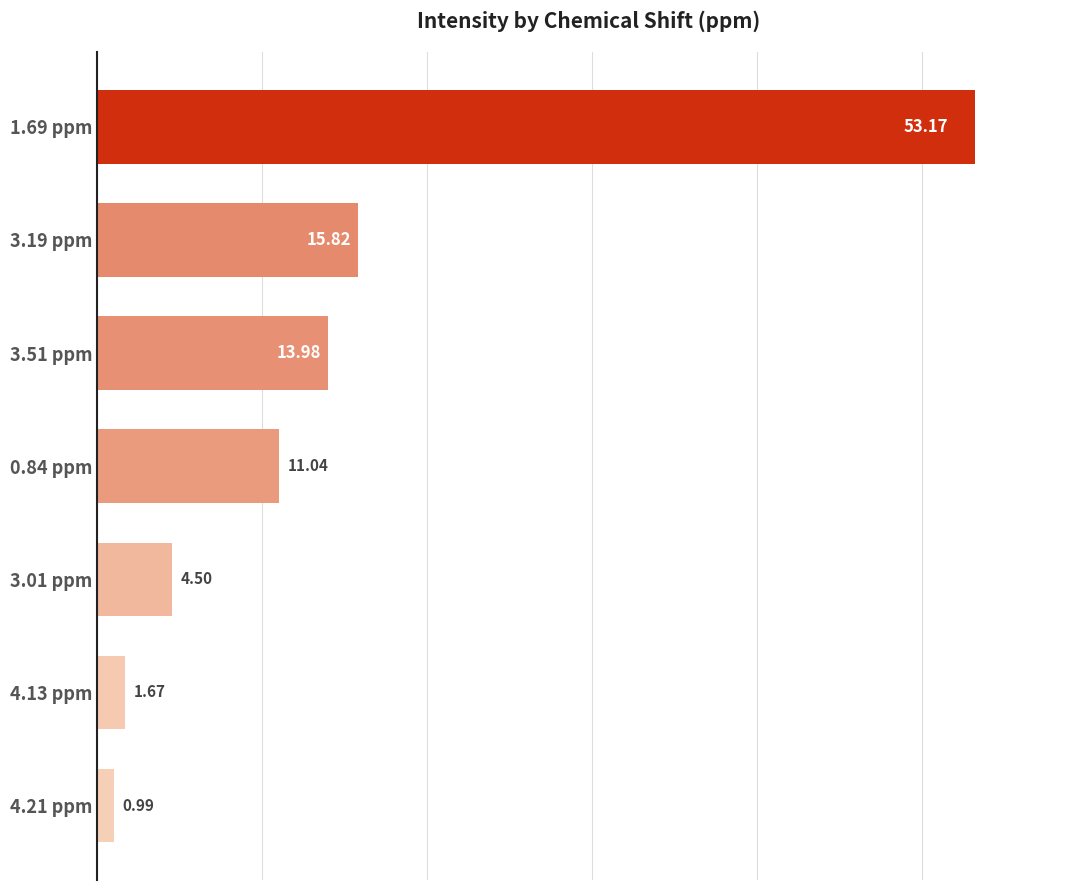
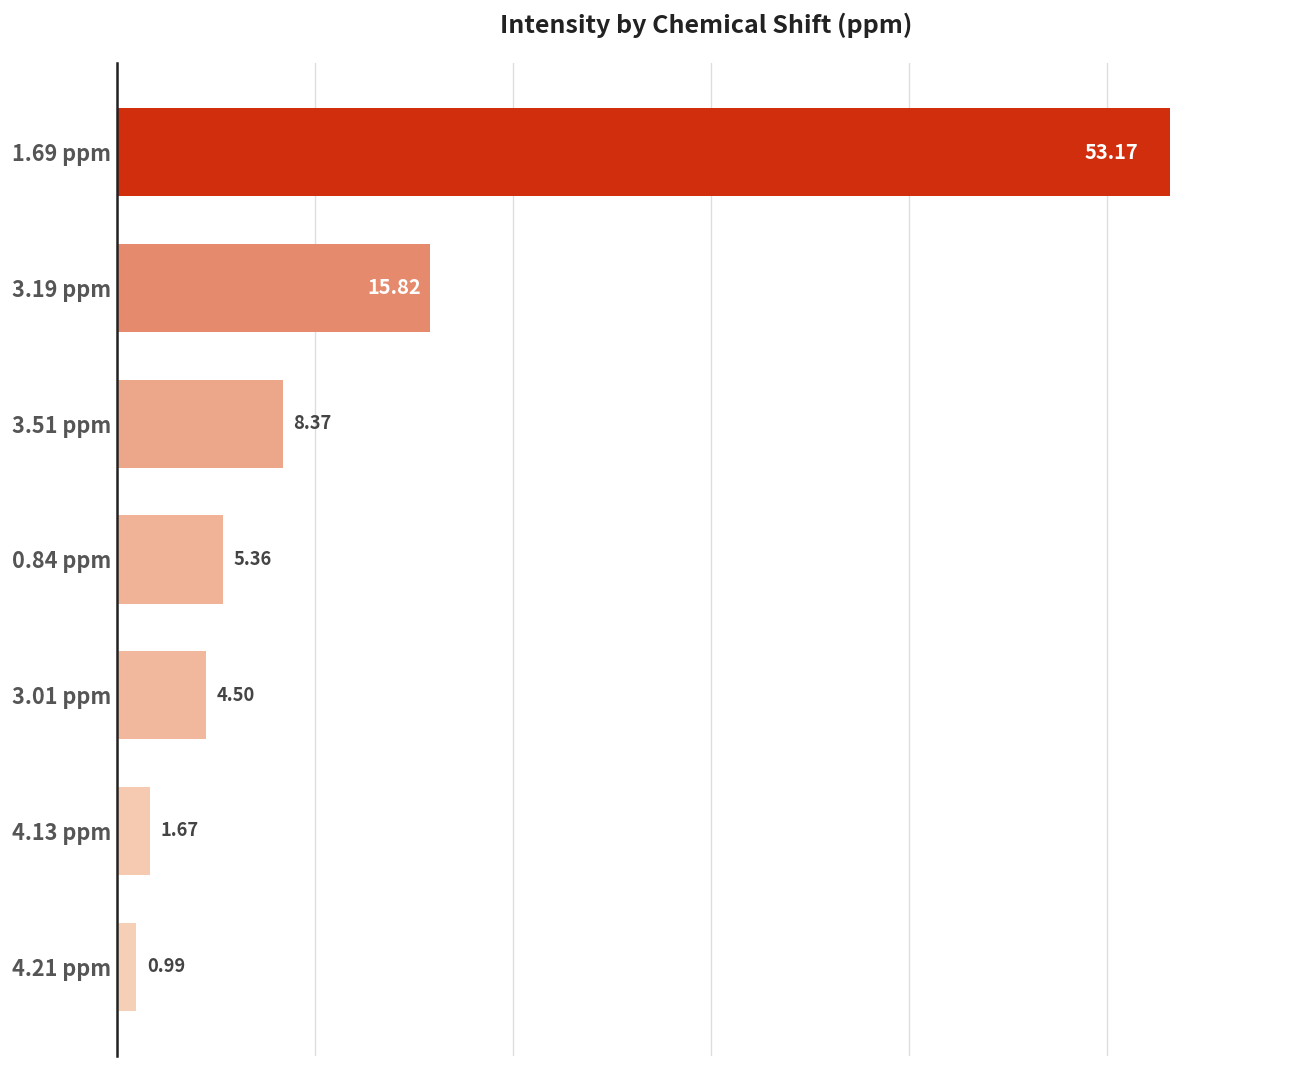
3.51 ppm: 13.98 -> 8.37
0.84 ppm: 11.04 -> 5.36
